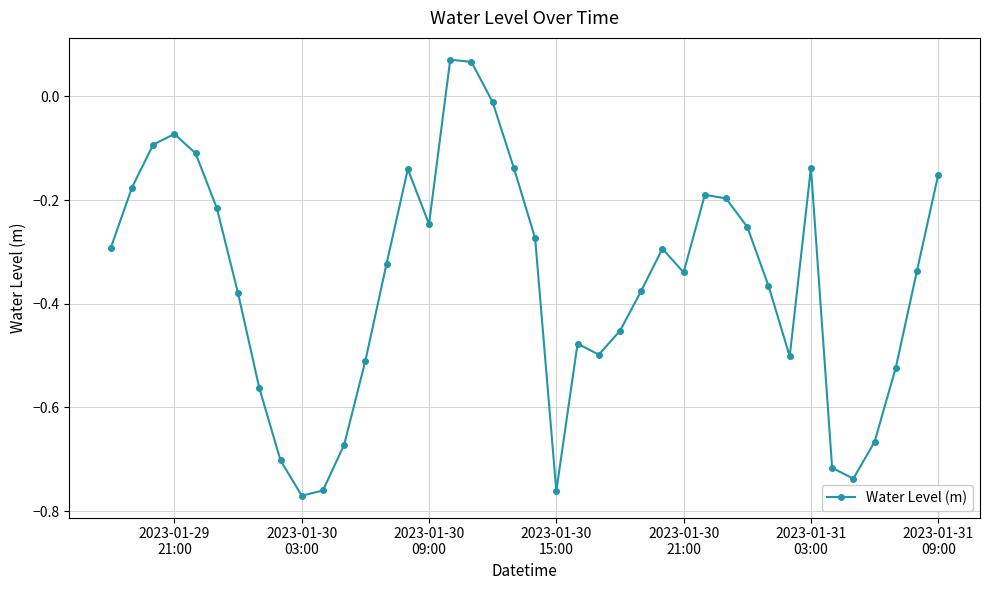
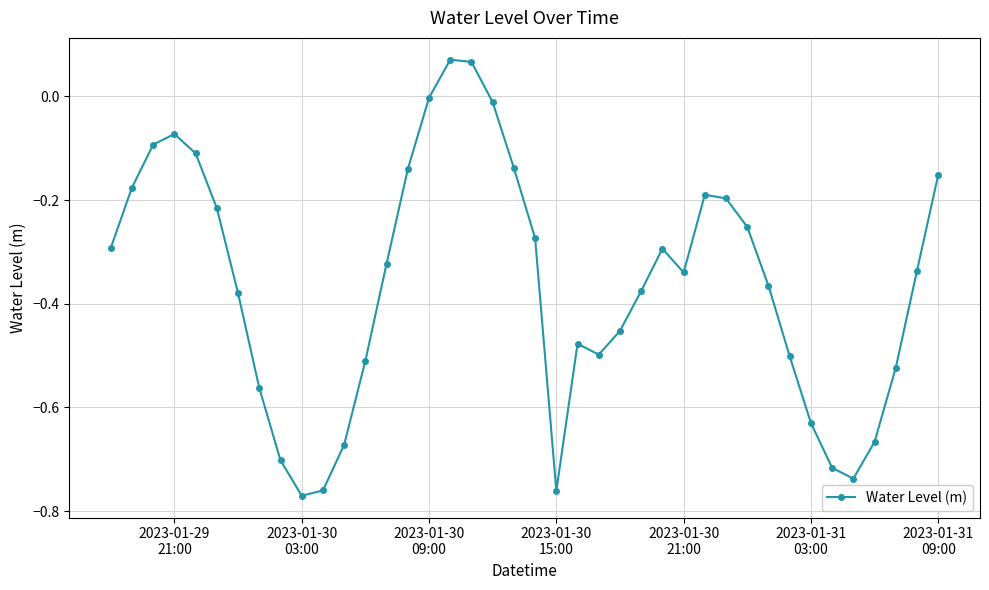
2023-01-30 09:00: -0.25 -> 0.00
2023-01-31 03:00: -0.14 -> -0.63
